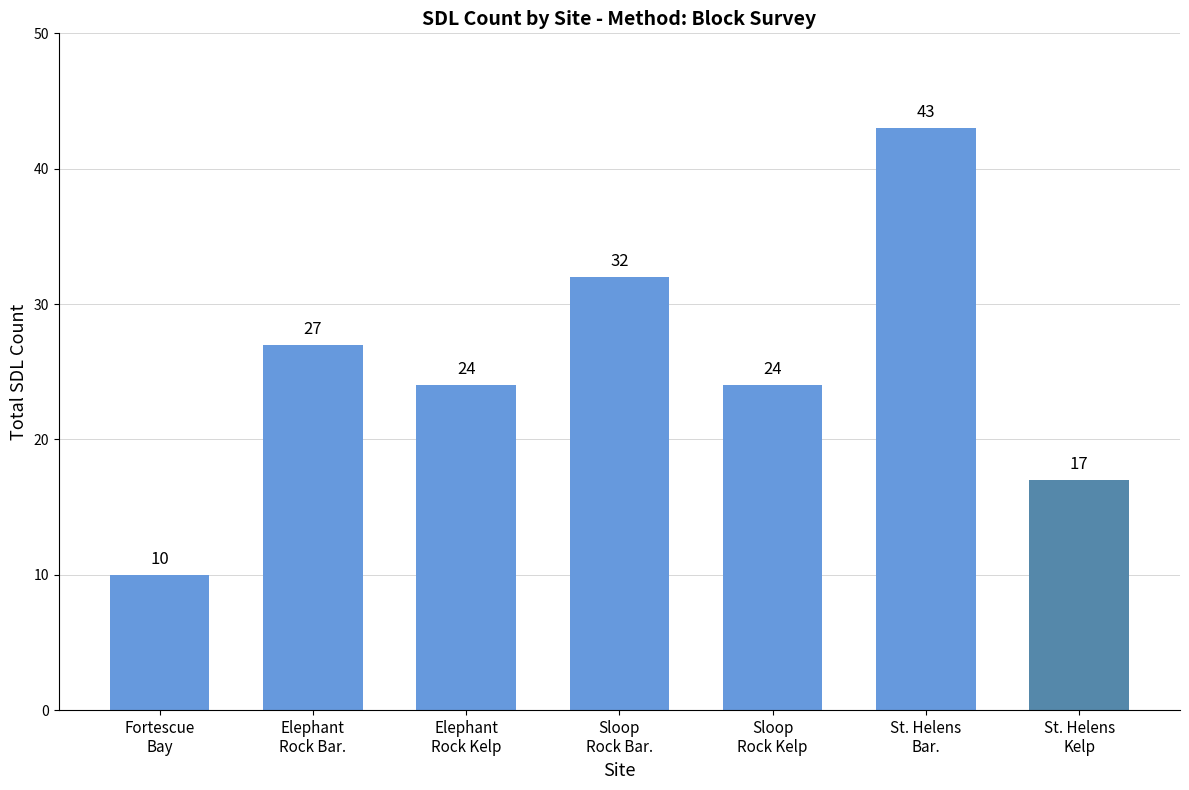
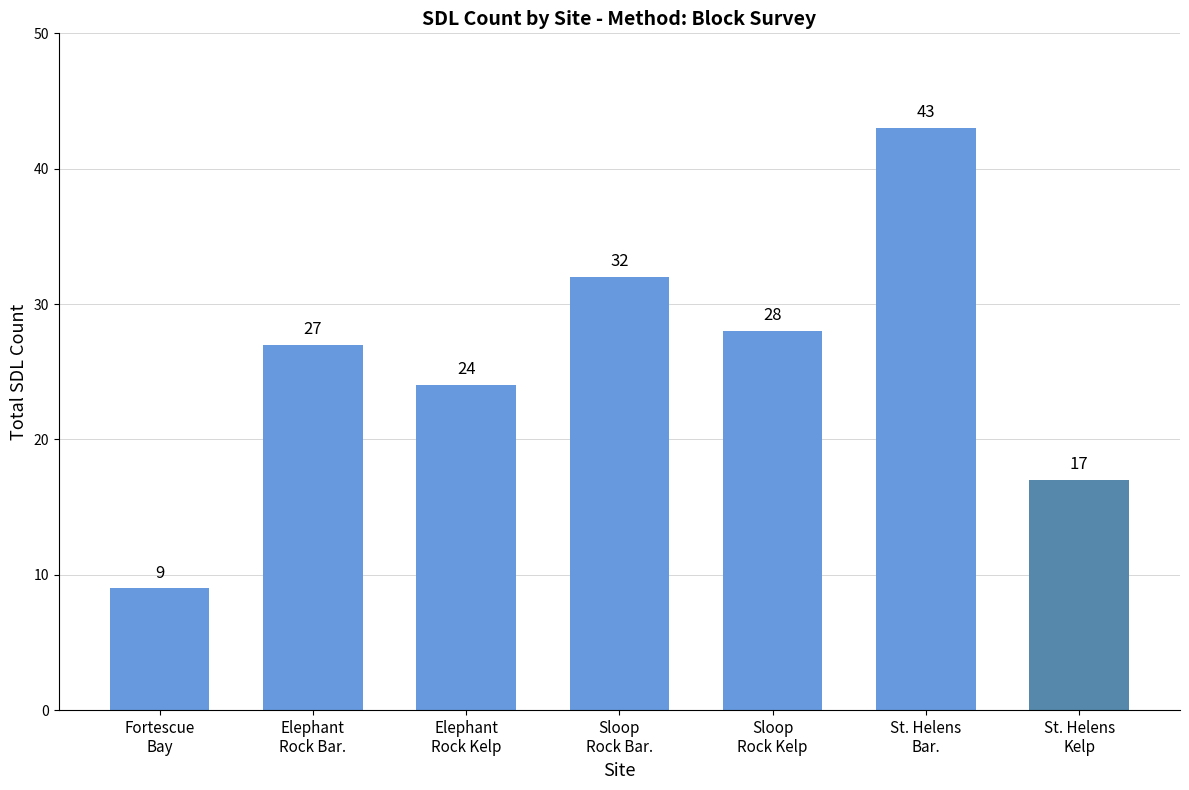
Fortescue Bay: 10 -> 9
Sloop Rock Kelp: 24 -> 28
